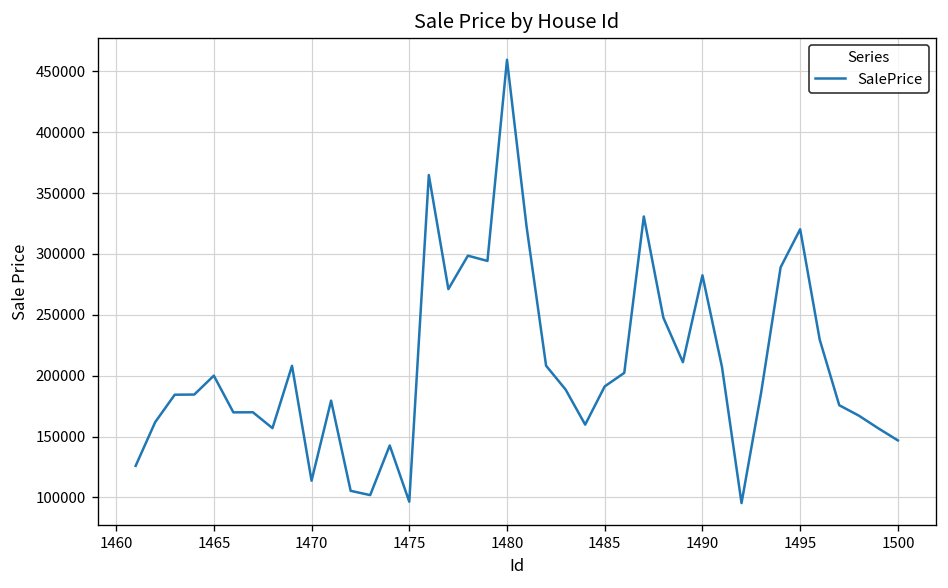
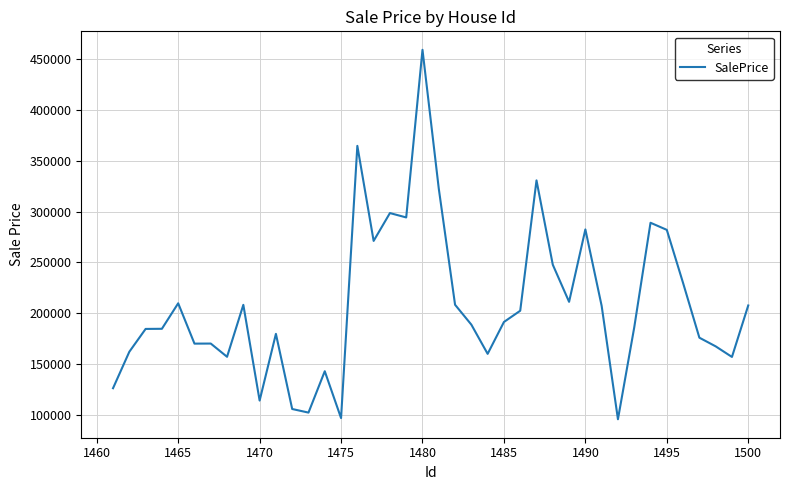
1465: 200000 -> 210000
1495: 320000 -> 282000
1500: 147000 -> 208000
